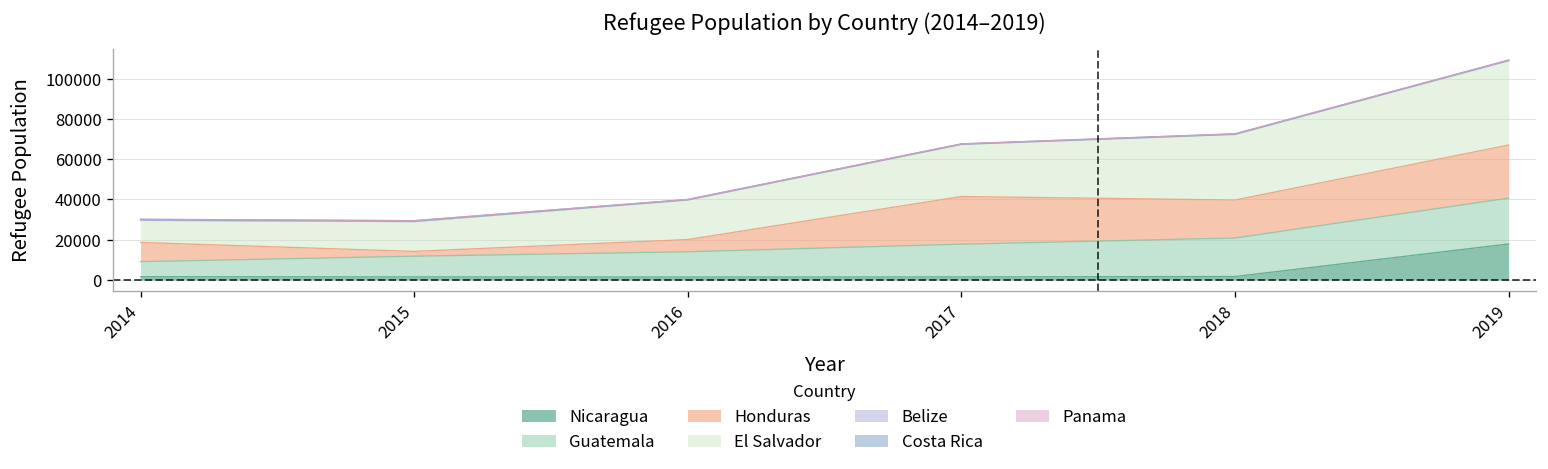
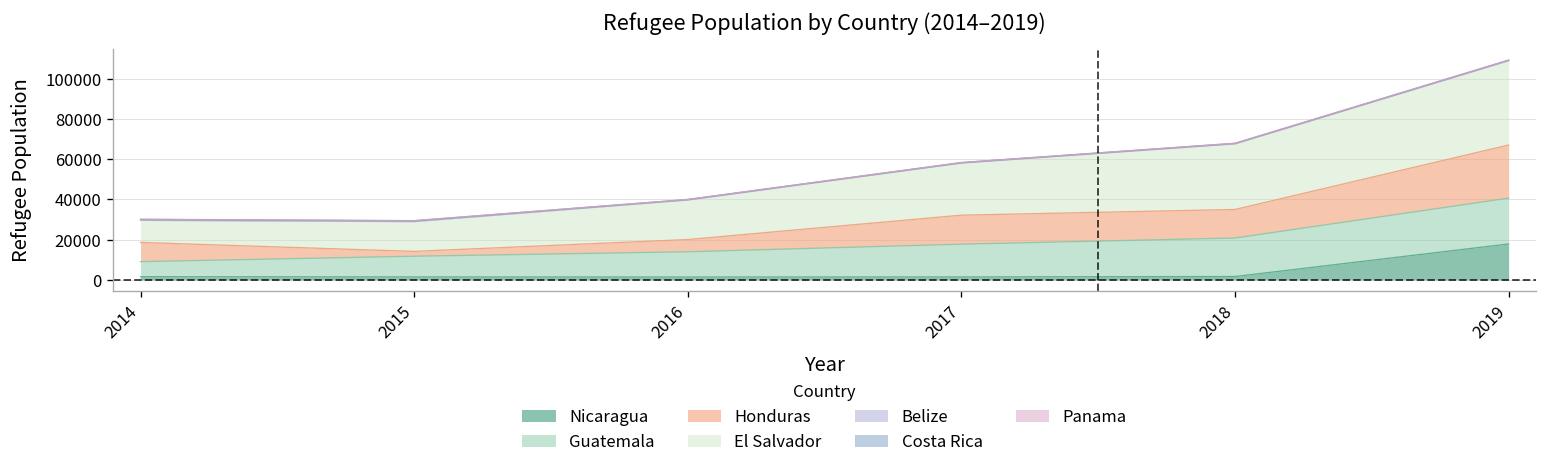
Honduras, 2017: 24000 -> 14000
Honduras, 2018: 19000 -> 14000
